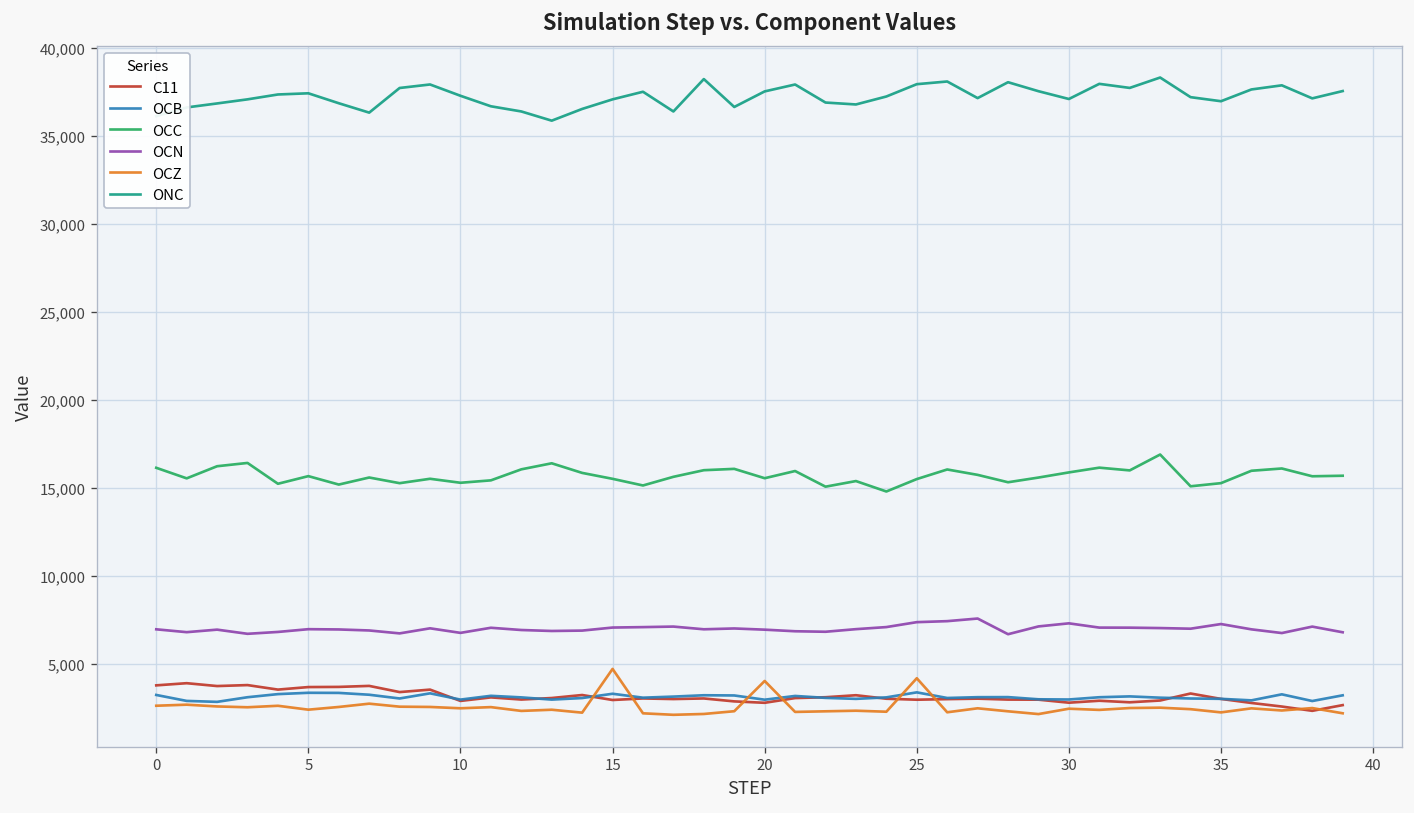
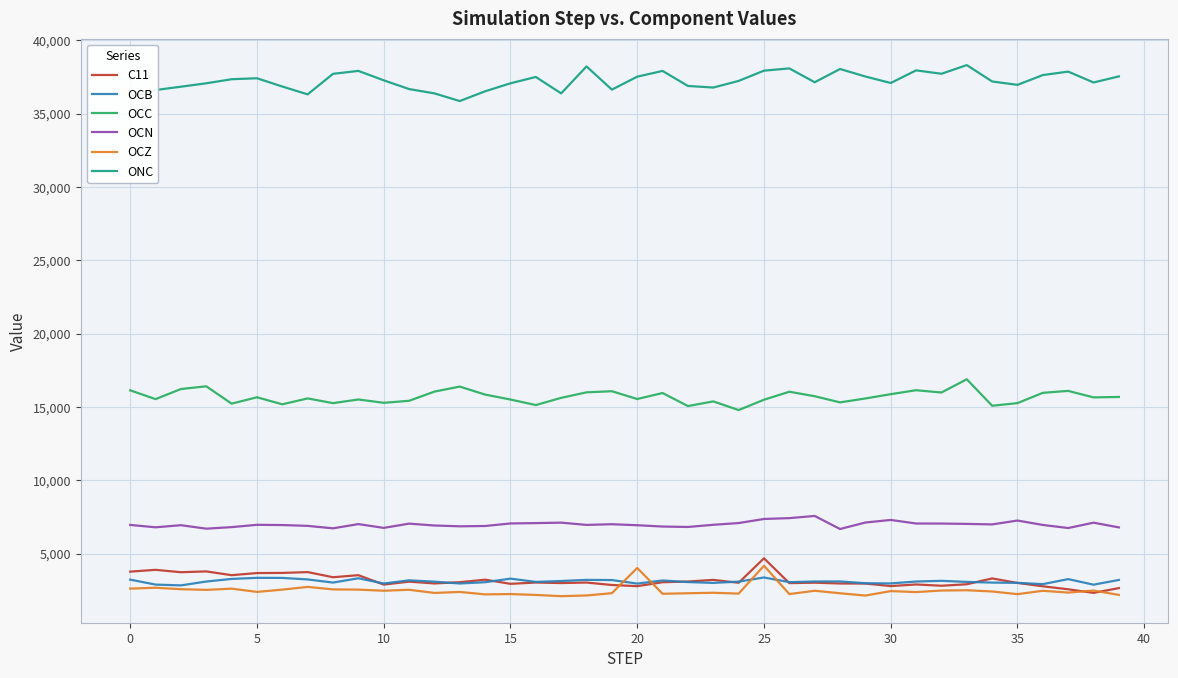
OCZ, 15: 4,700 -> 2,200
C11, 25: 3,000 -> 4,700
